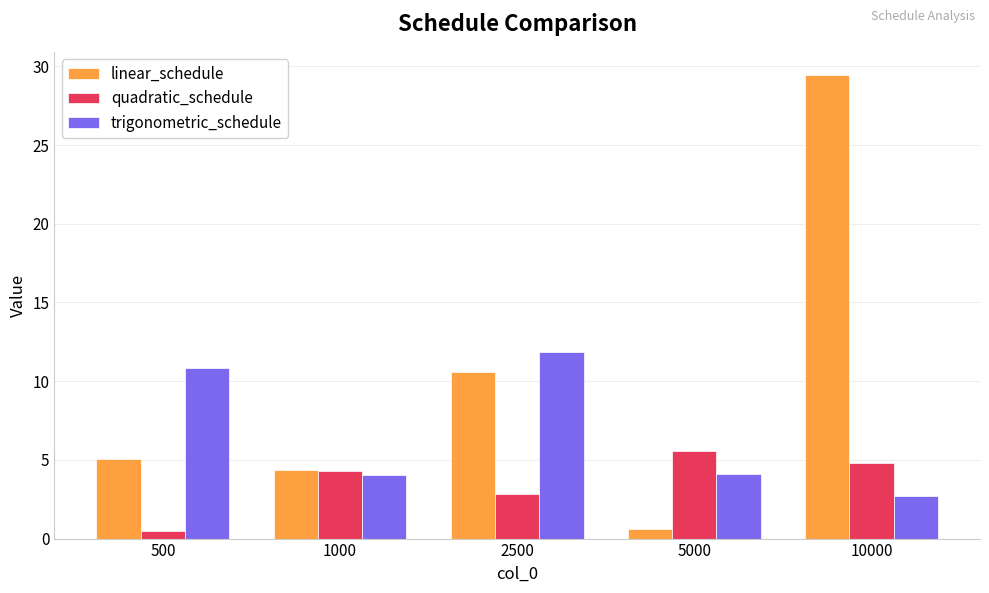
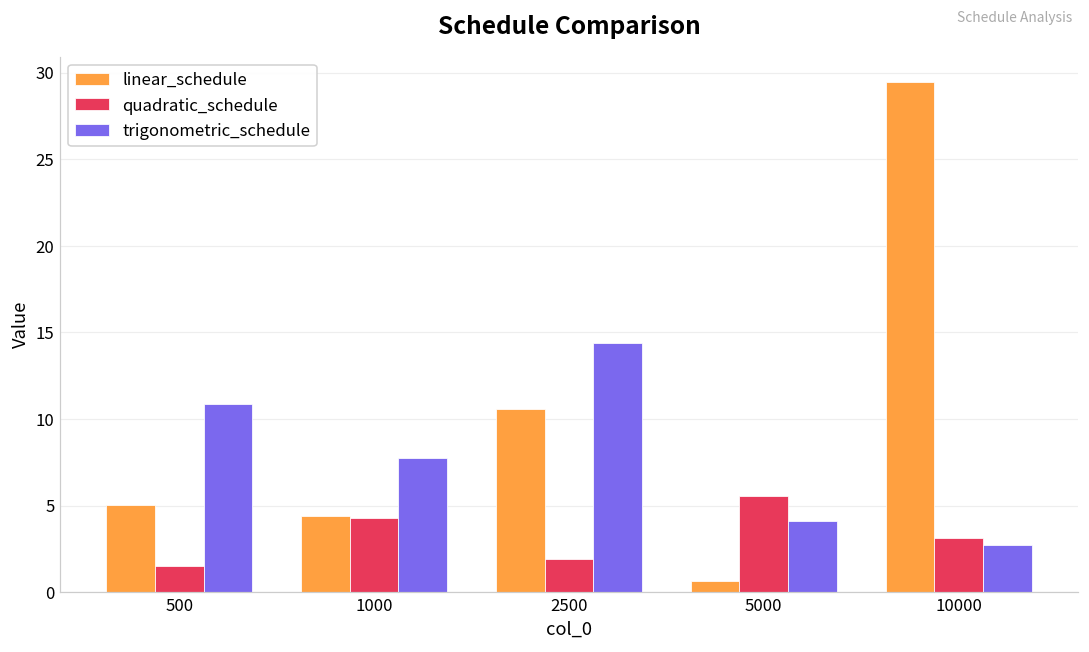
quadratic_schedule, 500: 0.5 -> 1.5
trigonometric_schedule, 1000: 4.0 -> 7.8
quadratic_schedule, 2500: 2.8 -> 1.9
trigonometric_schedule, 2500: 11.8 -> 14.4
quadratic_schedule, 10000: 4.8 -> 3.1
